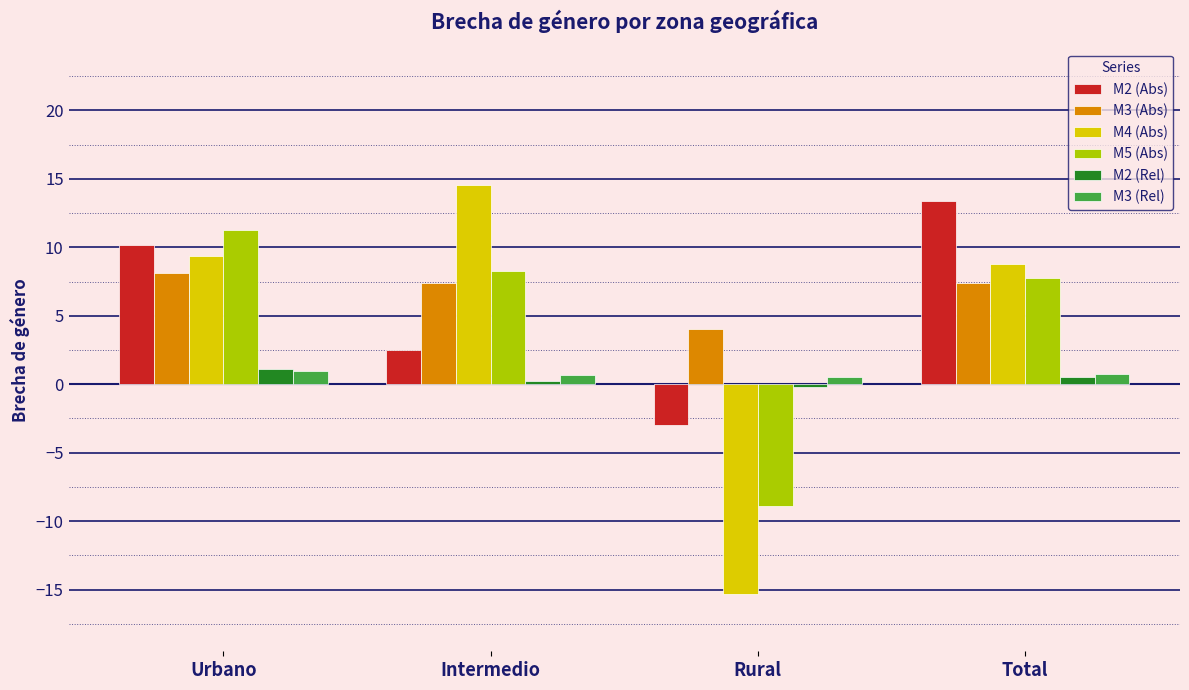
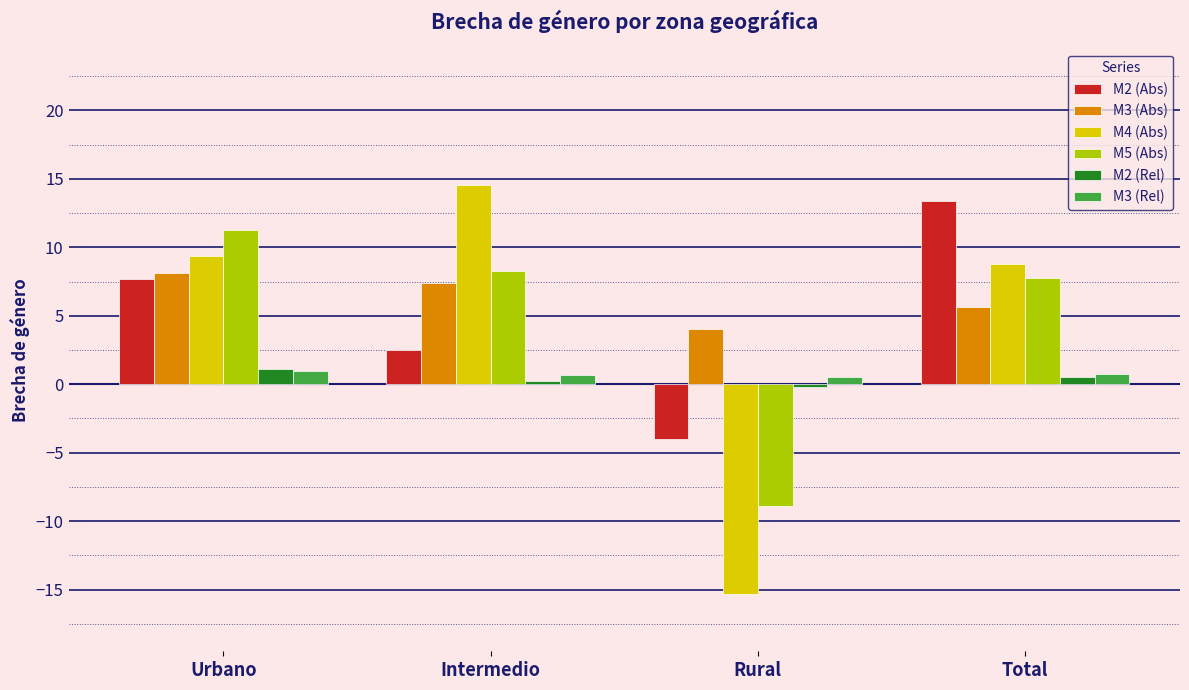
M2 (Abs), Urbano: 10.2 -> 7.7
M2 (Abs), Rural: -2.9 -> -4.0
M3 (Abs), Total: 7.4 -> 5.6
